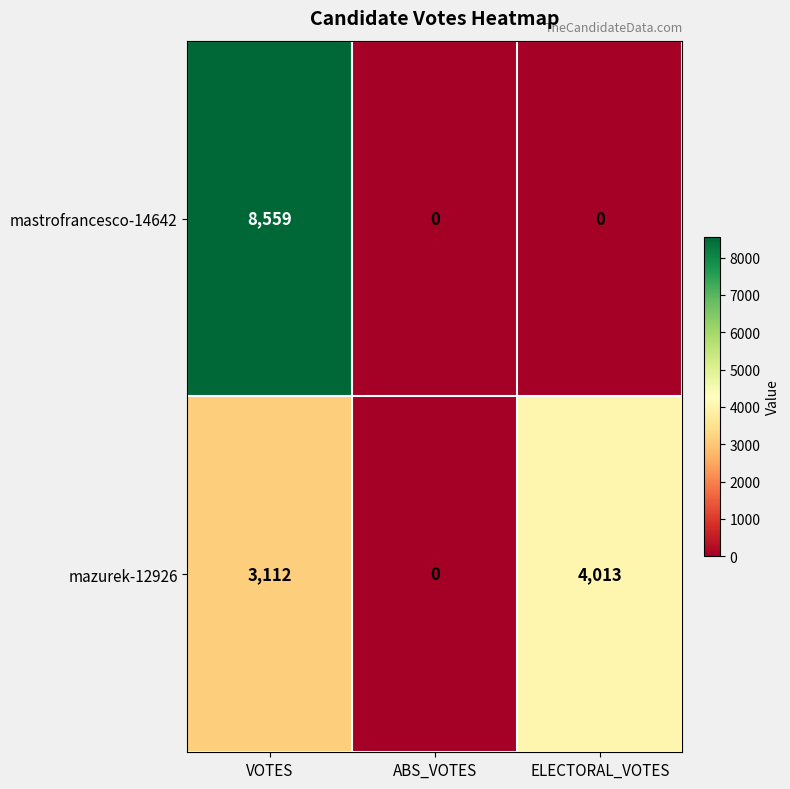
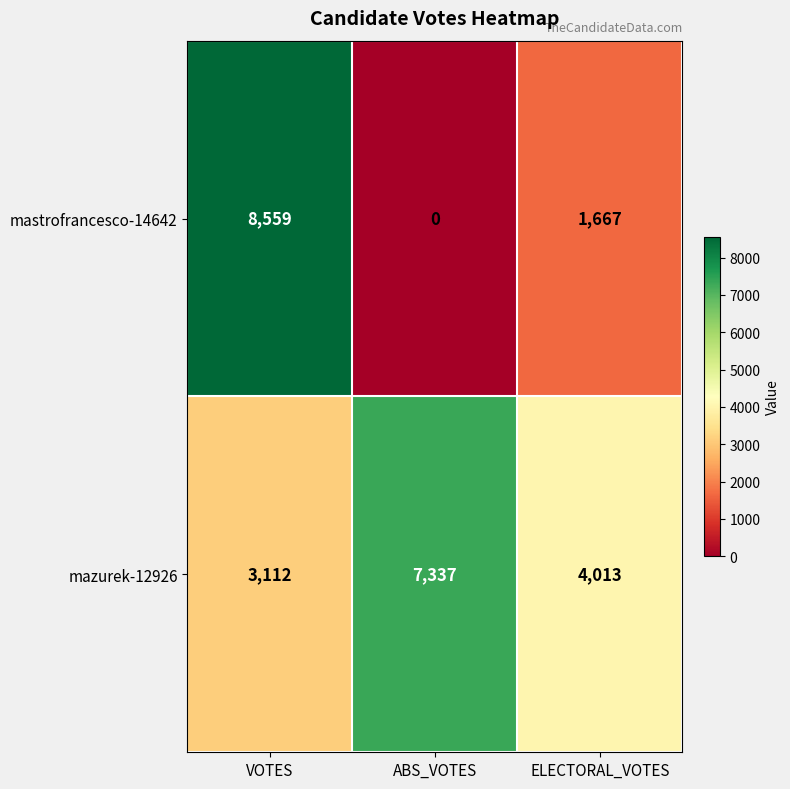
mastrofrancesco-14642, ELECTORAL_VOTES: 0 -> 1,667
mazurek-12926, ABS_VOTES: 0 -> 7,337
